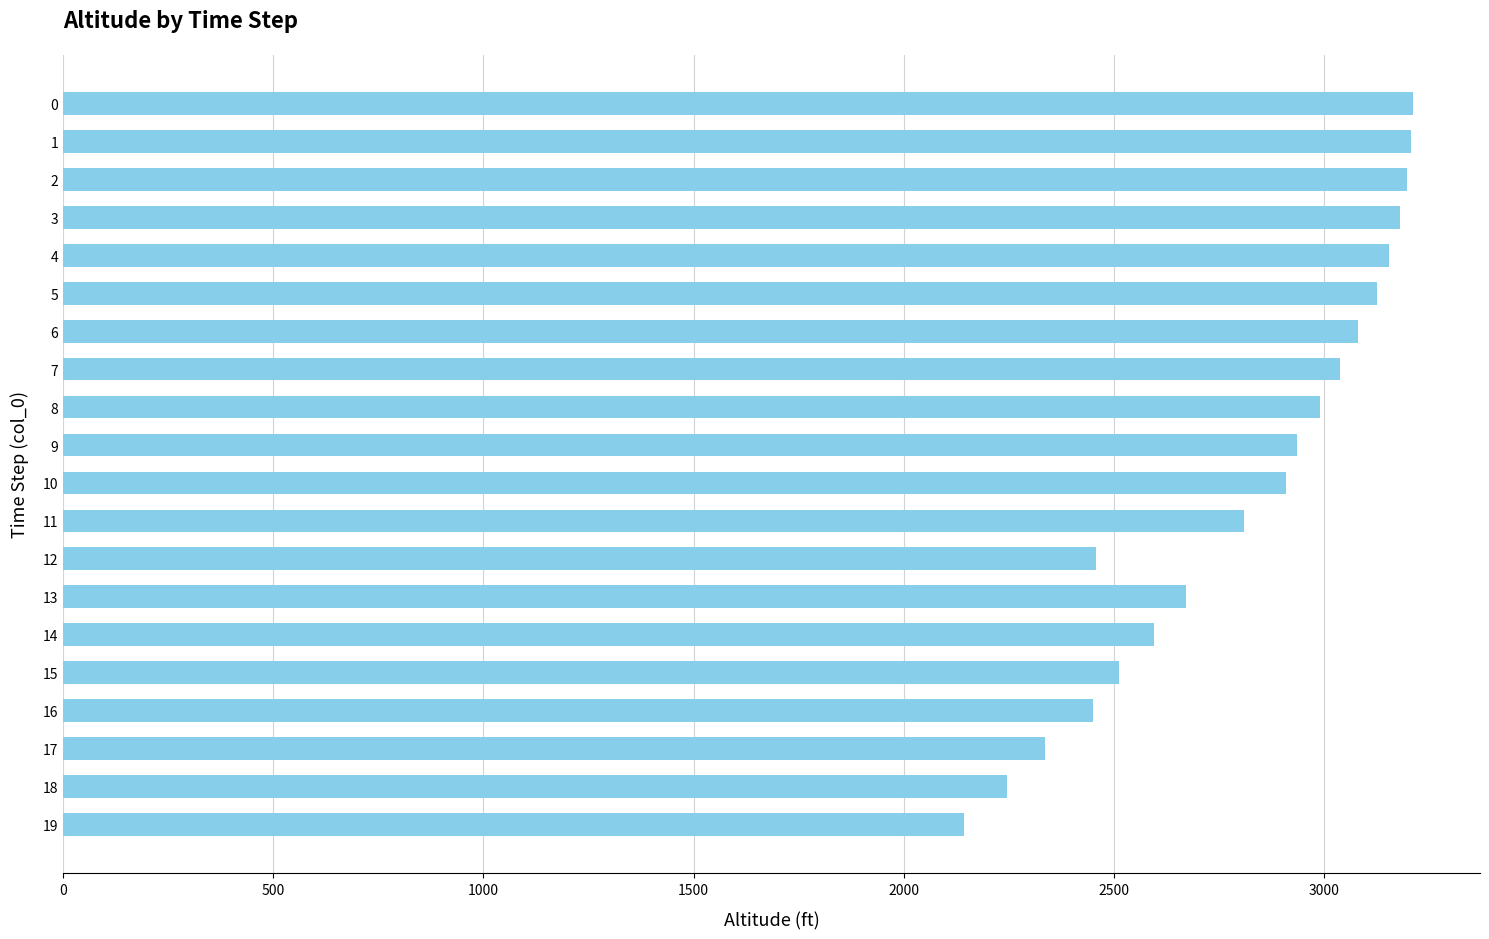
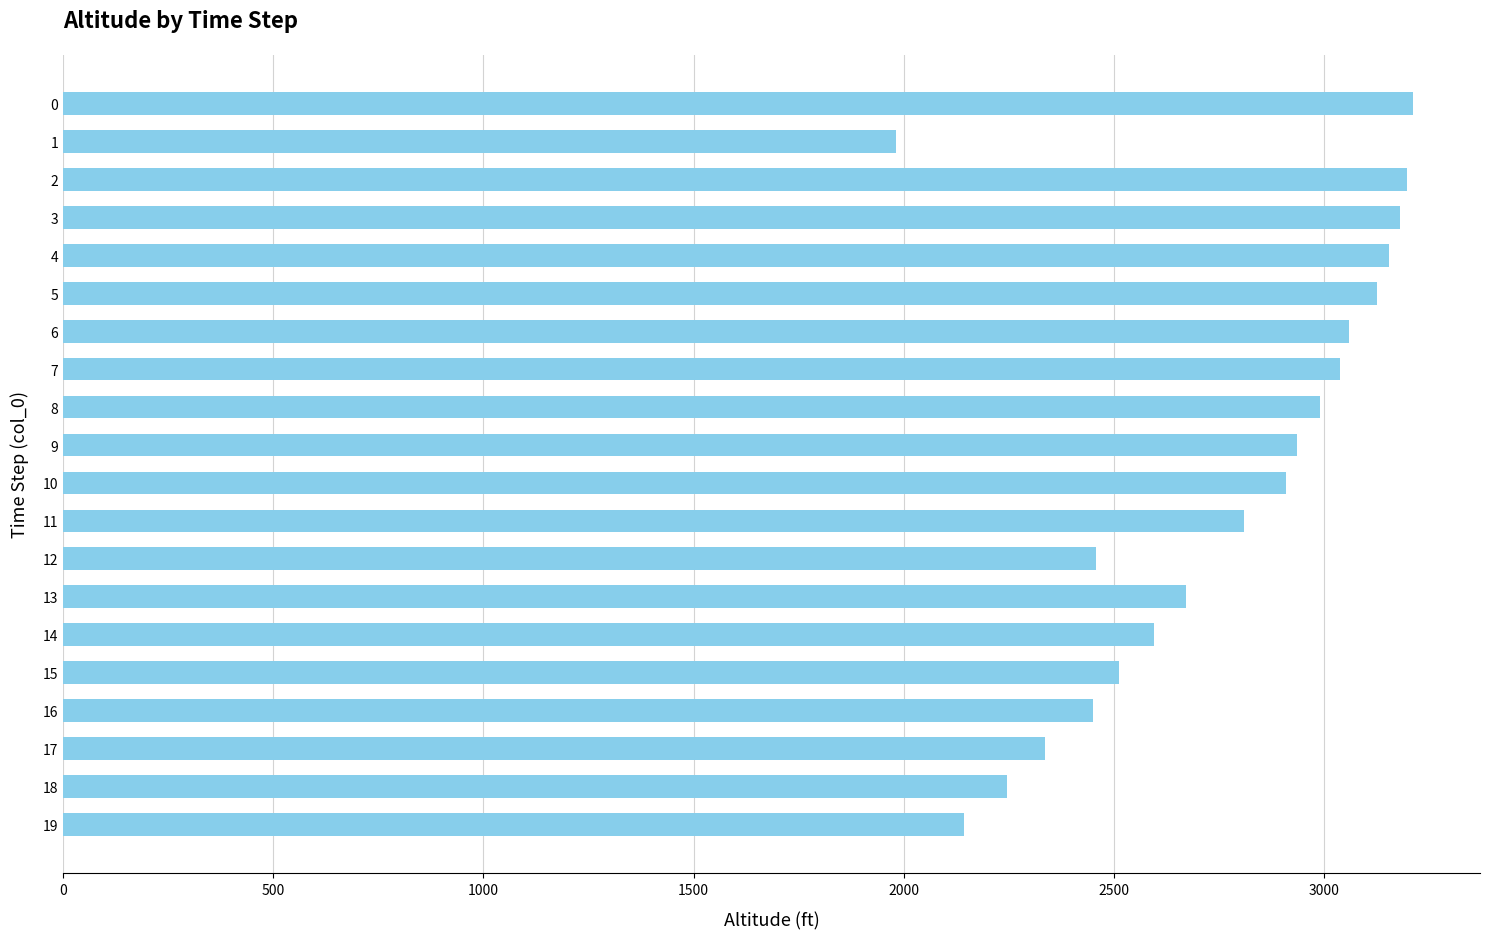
1: 3210 -> 1980
6: 3080 -> 3060
